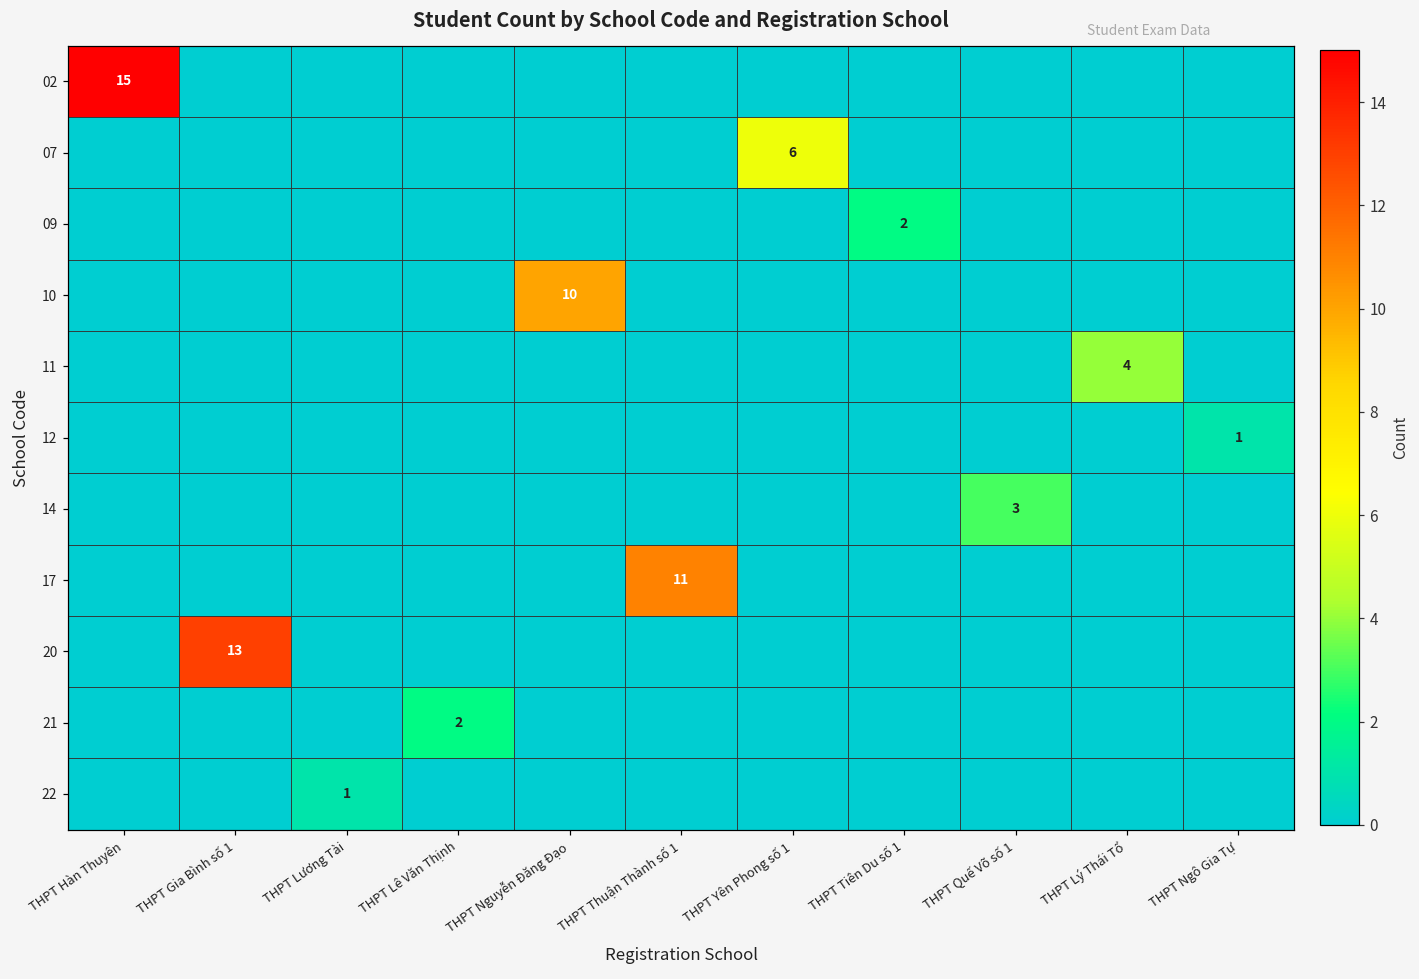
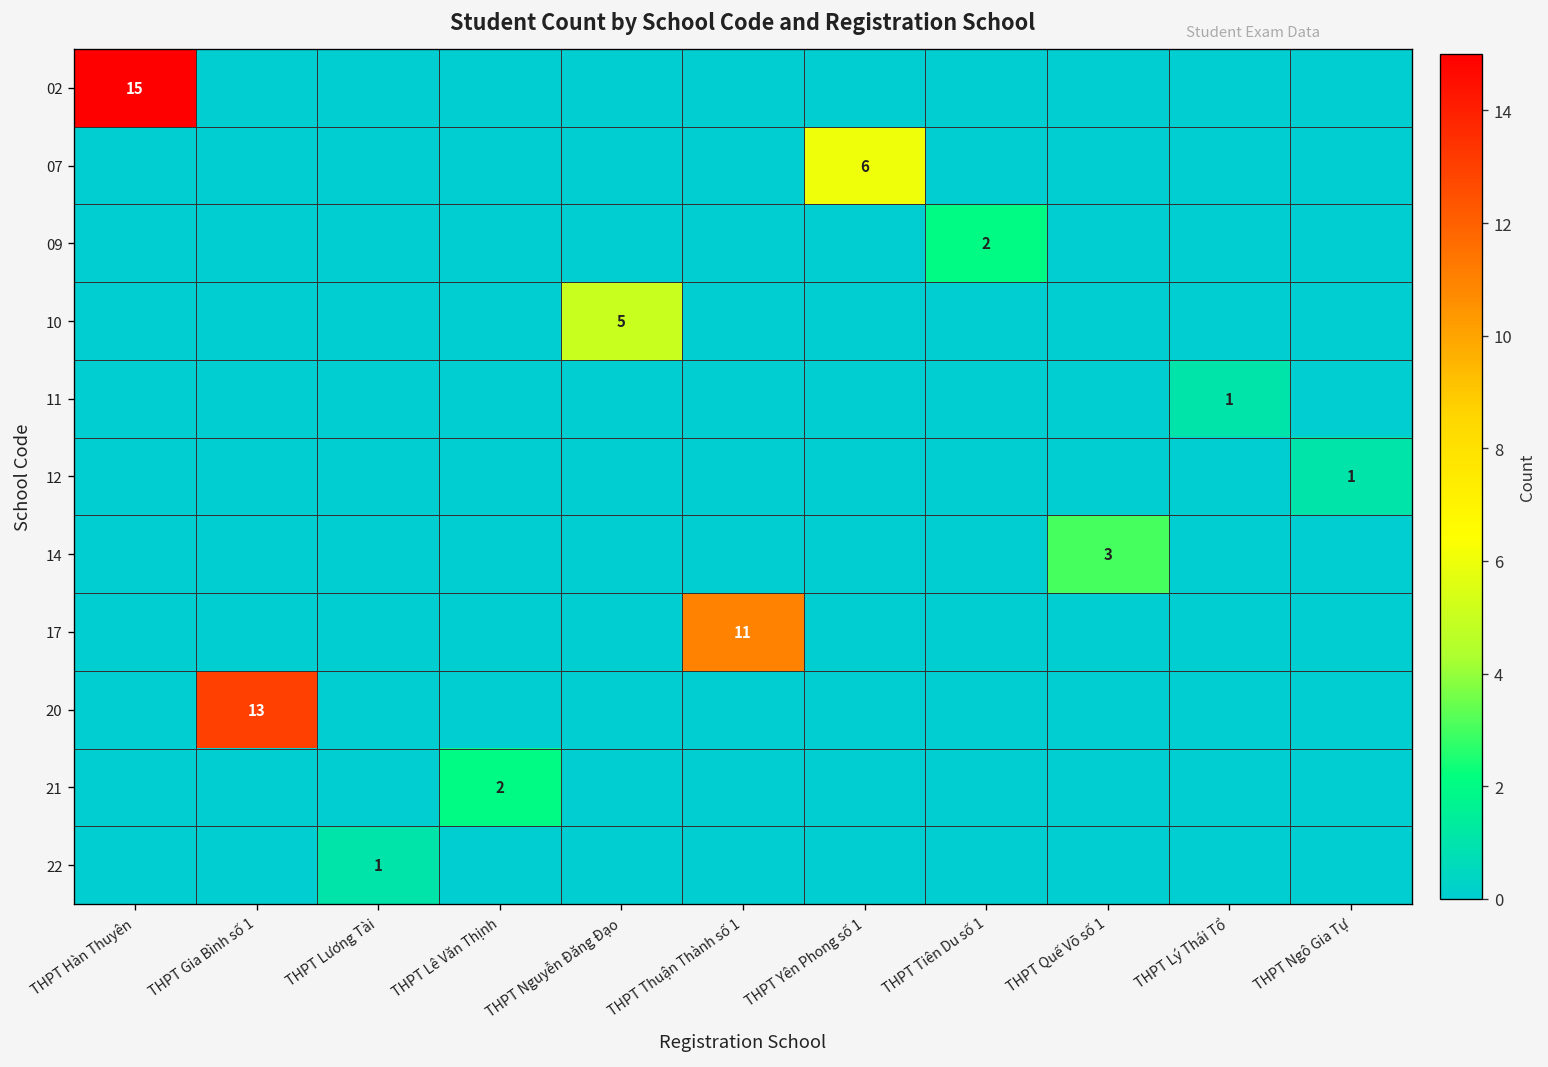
10, THPT Nguyễn Đăng Đạo: 10 -> 5
11, THPT Lý Thái Tổ: 4 -> 1
